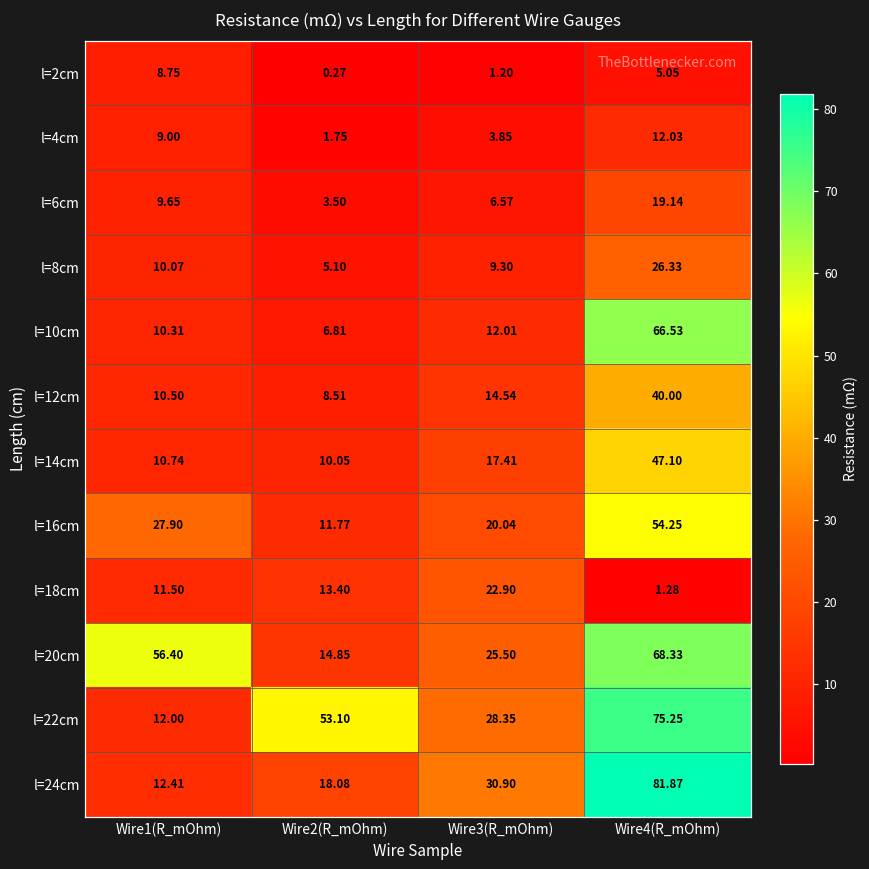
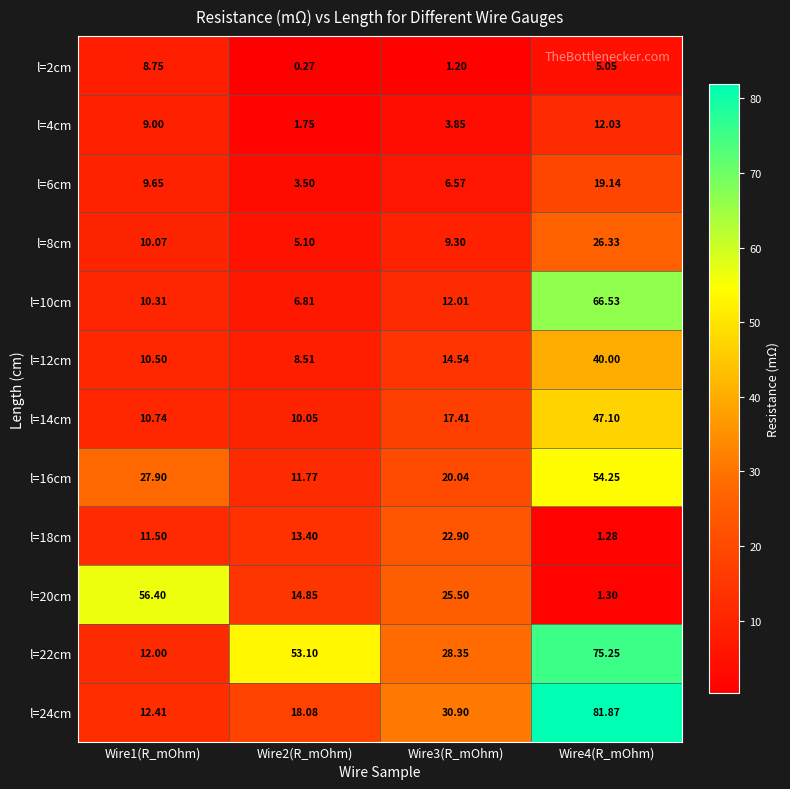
l=20cm, Wire4(R_mOhm): 68.33 -> 1.30
